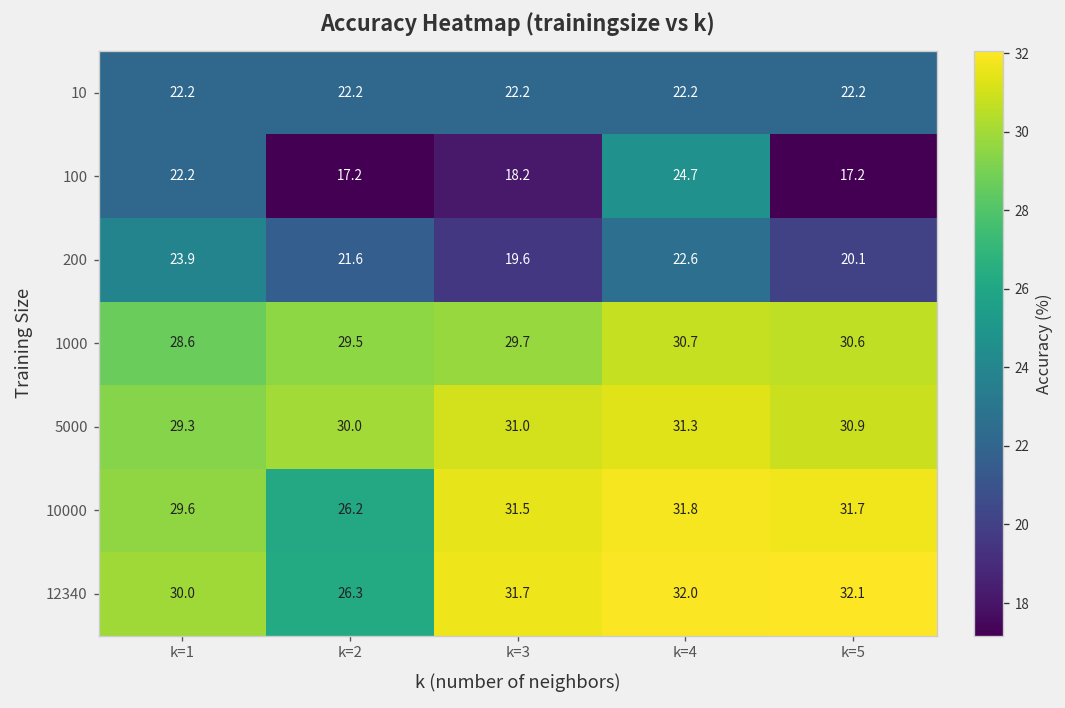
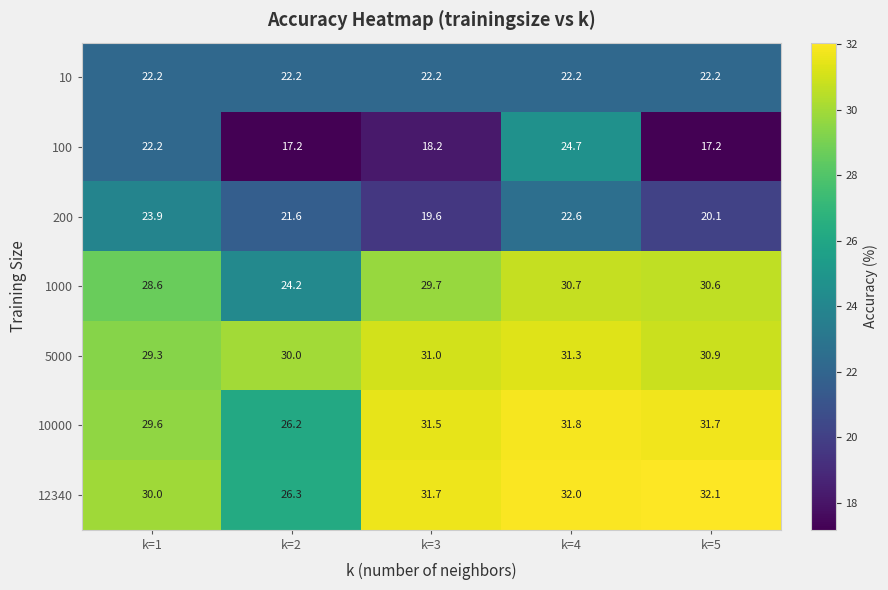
1000, k=2: 29.5 -> 24.2
